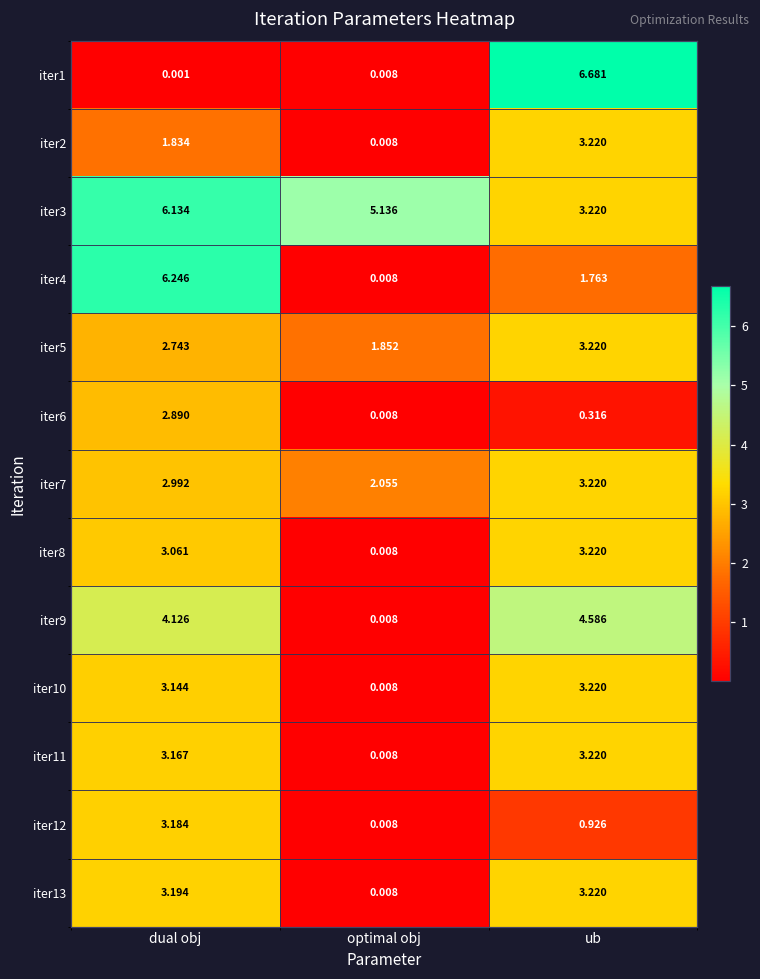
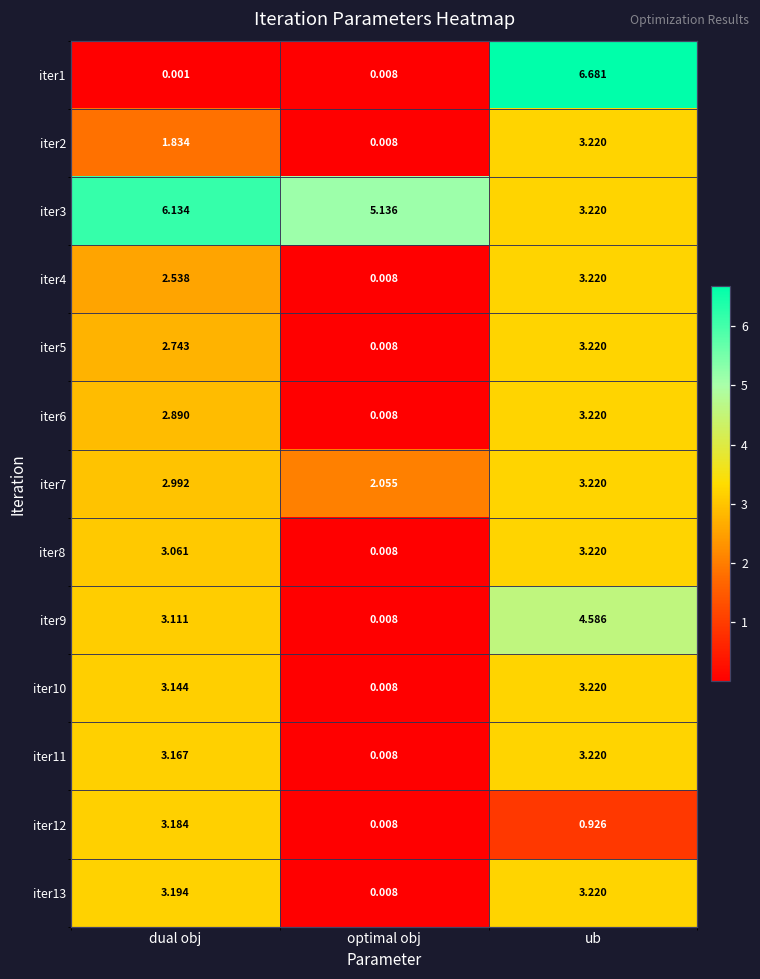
iter4, dual obj: 6.246 -> 2.538
iter4, ub: 1.763 -> 3.220
iter5, optimal obj: 1.852 -> 0.008
iter6, ub: 0.316 -> 3.220
iter9, dual obj: 4.126 -> 3.111
